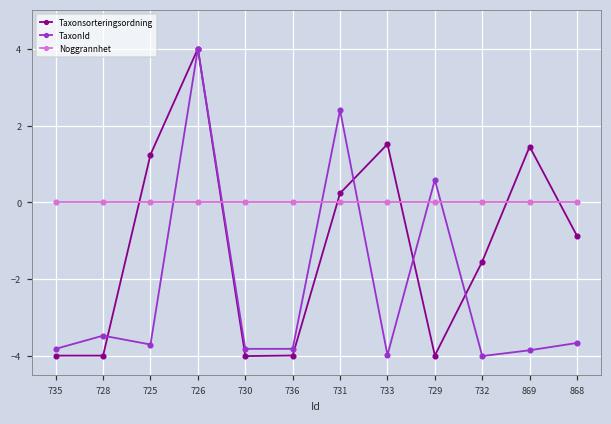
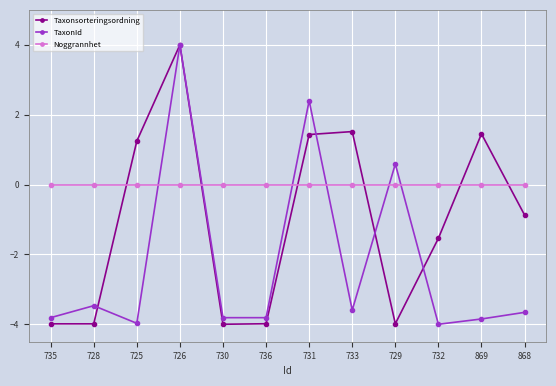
TaxonId, 725: -3.7 -> -4.0
Taxonsorteringsordning, 731: 0.2 -> 1.4
TaxonId, 733: -4.0 -> -3.6
